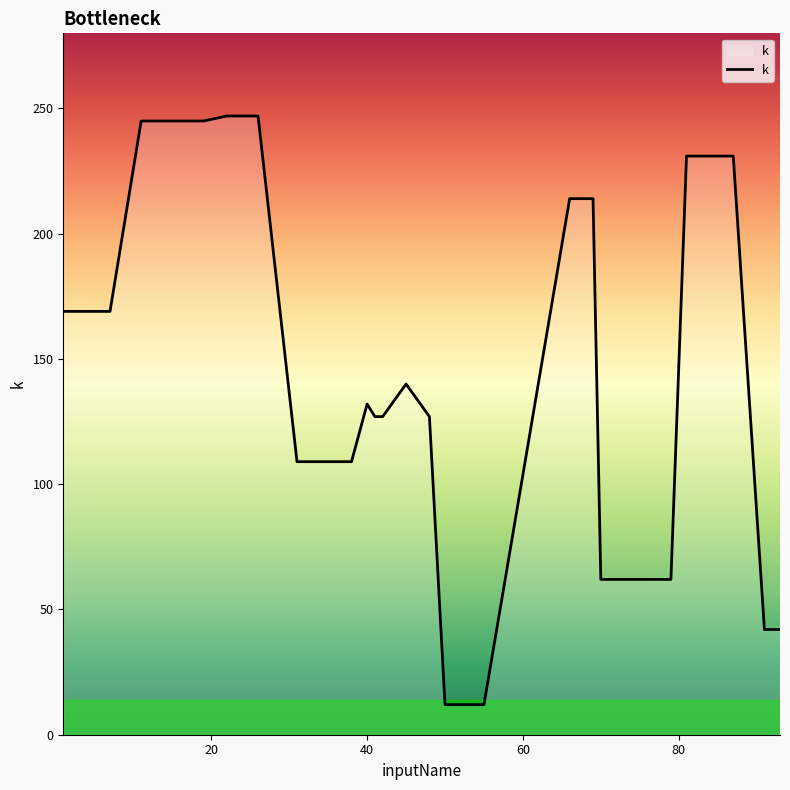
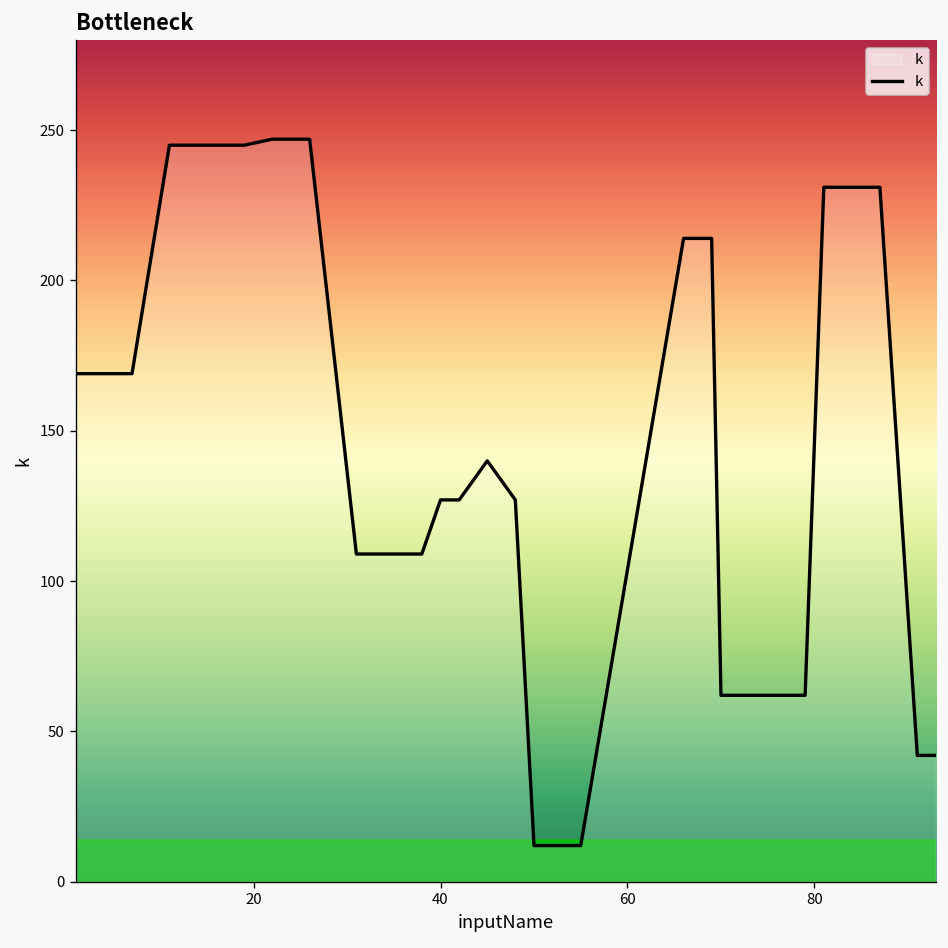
40: 132 -> 127
